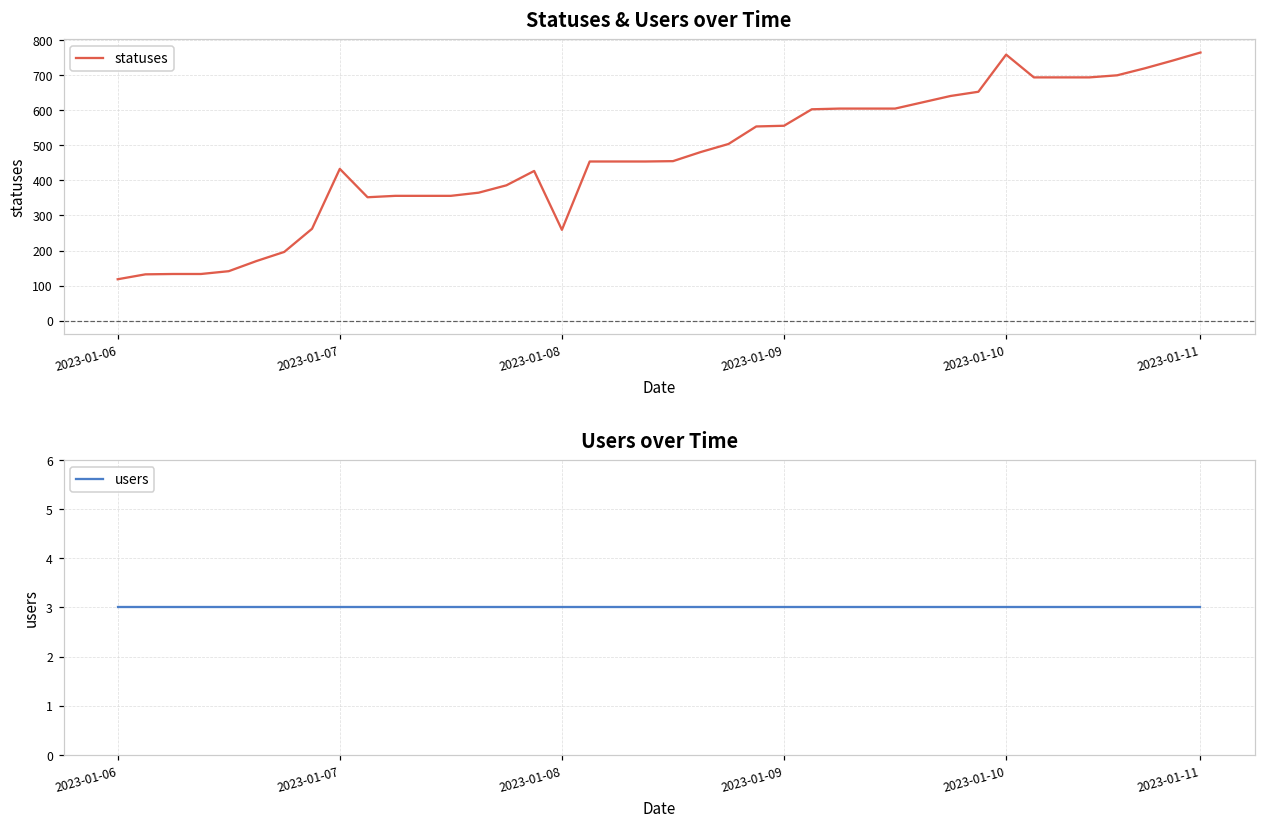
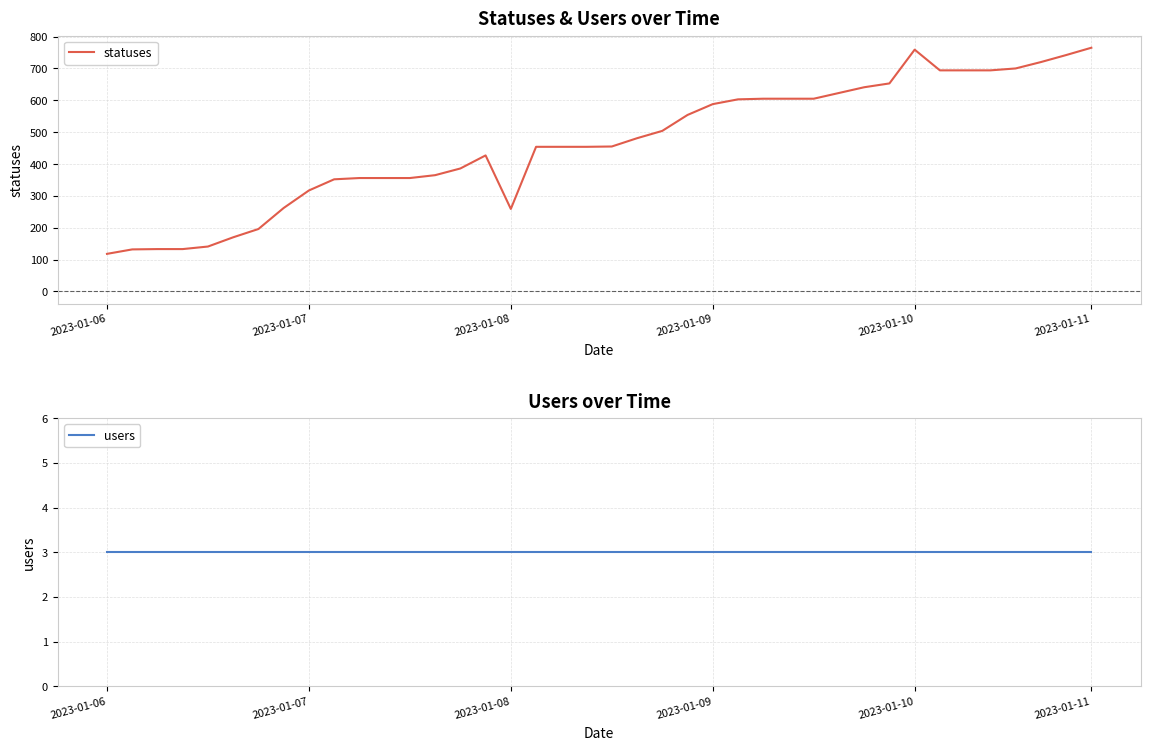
Statuses & Users over Time, 2023-01-07: 430 -> 320
Statuses & Users over Time, 2023-01-09: 560 -> 590
